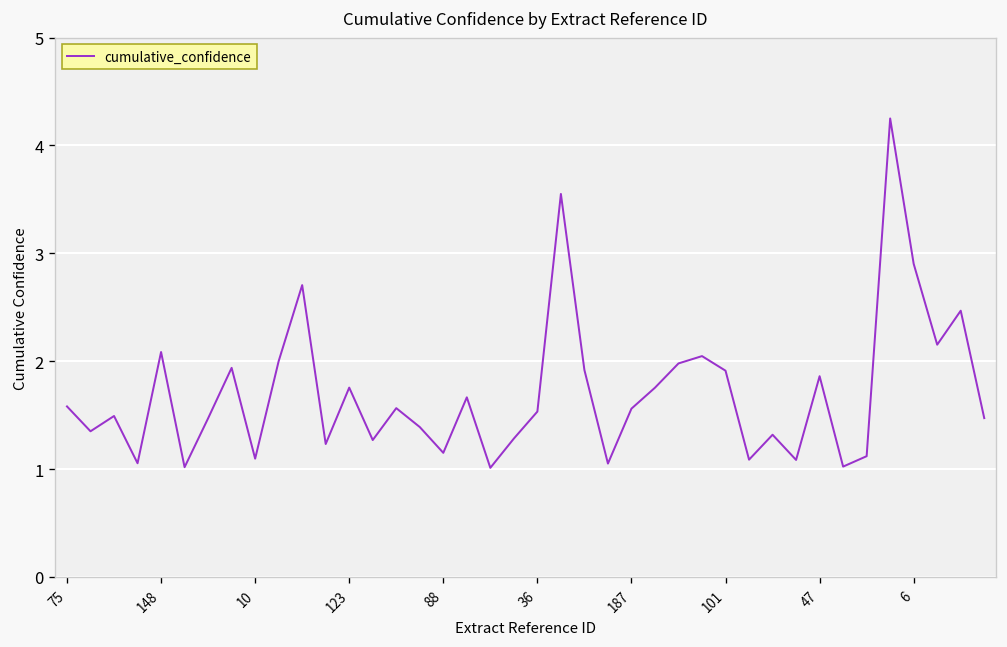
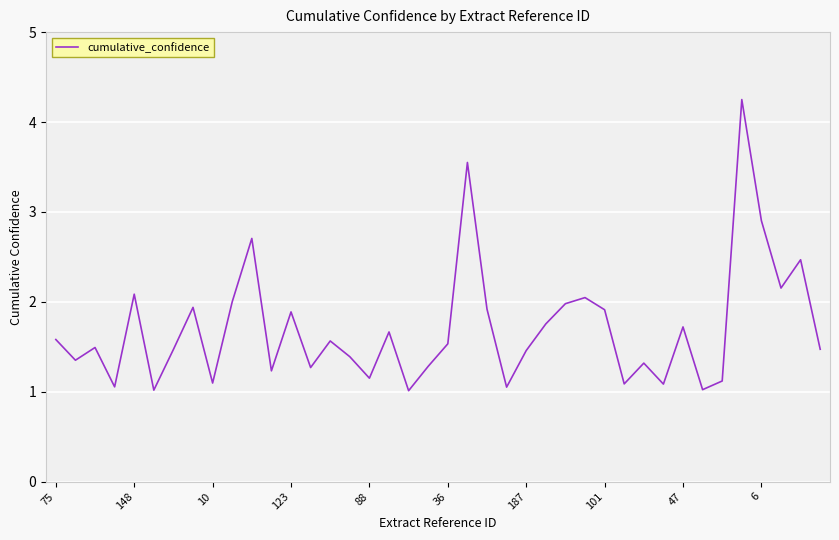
123: 1.8 -> 1.9
187: 1.6 -> 1.5
47: 1.9 -> 1.7
